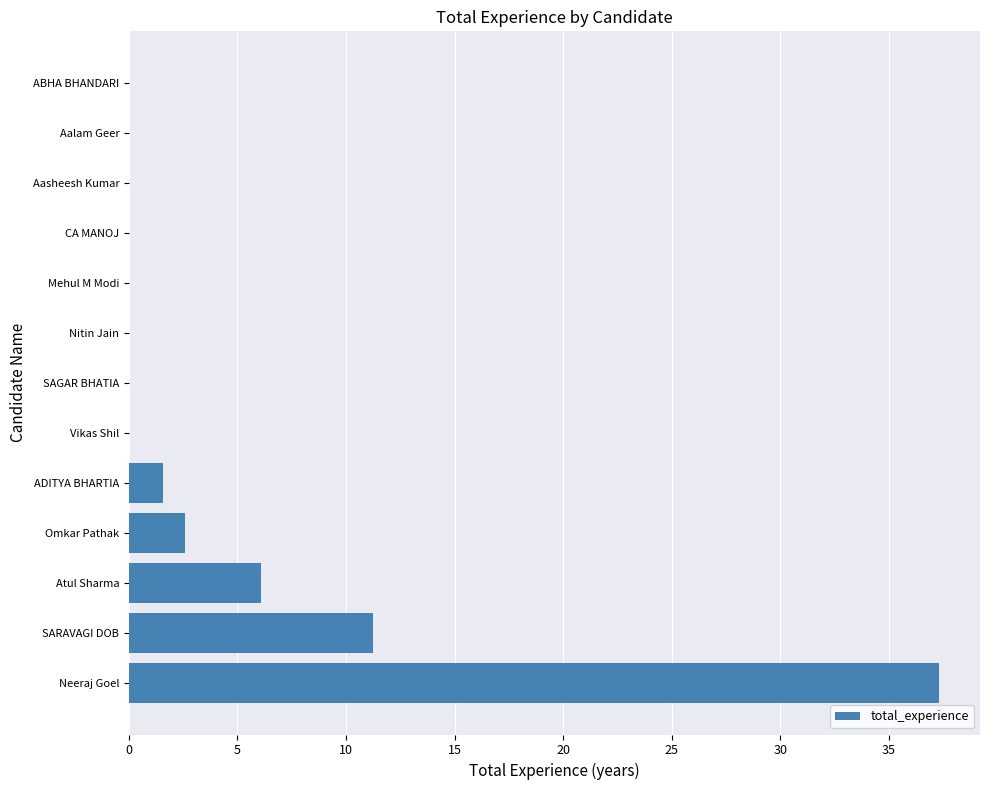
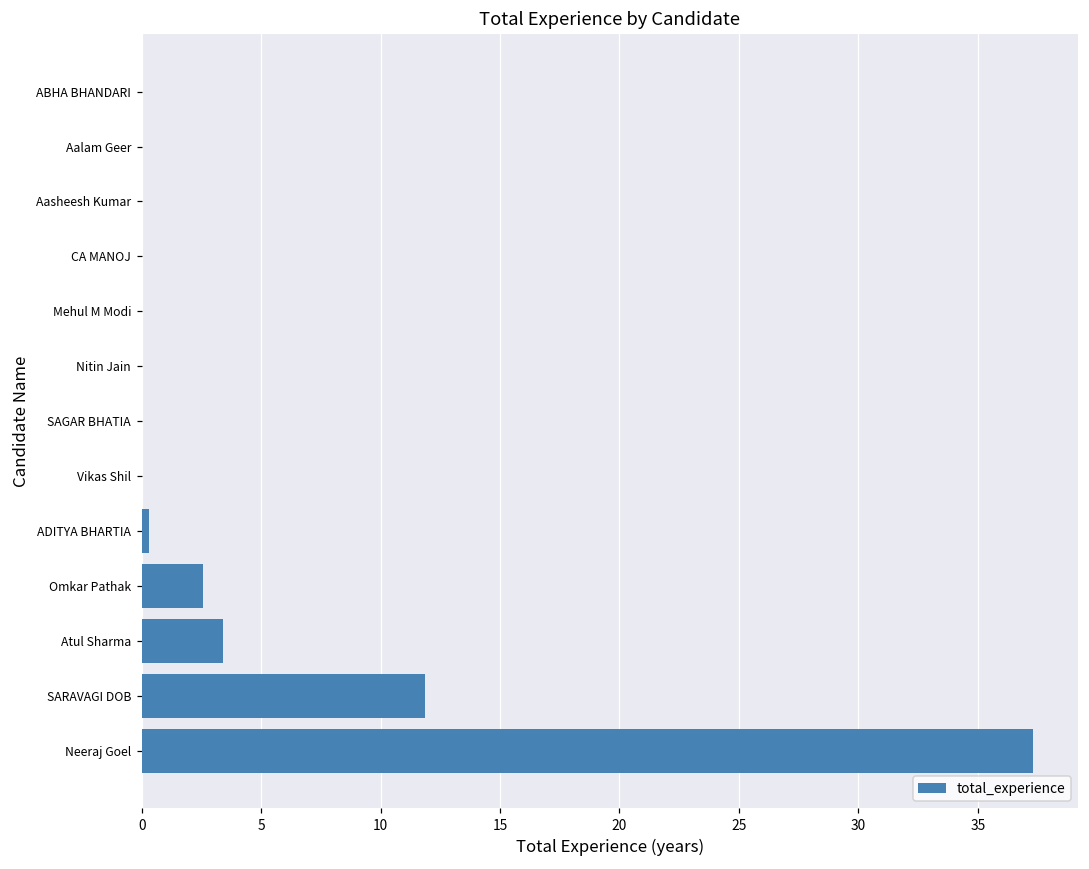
ADITYA BHARTIA: 1.6 -> 0.3
Atul Sharma: 6.1 -> 3.4
SARAVAGI DOB: 11.3 -> 11.9
